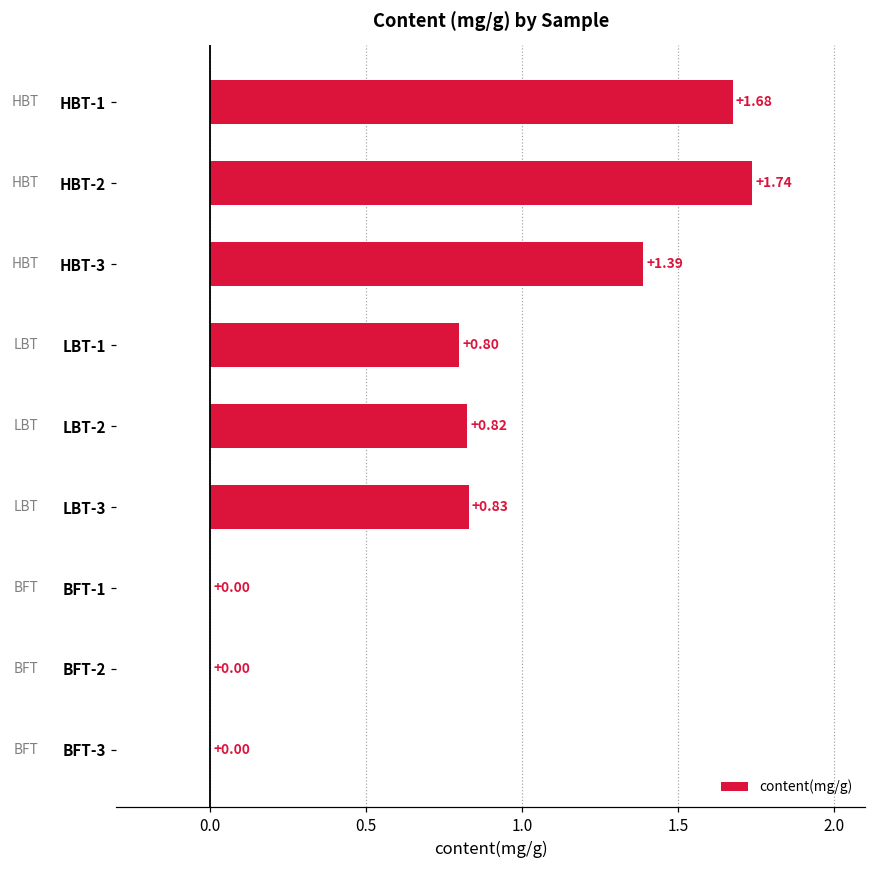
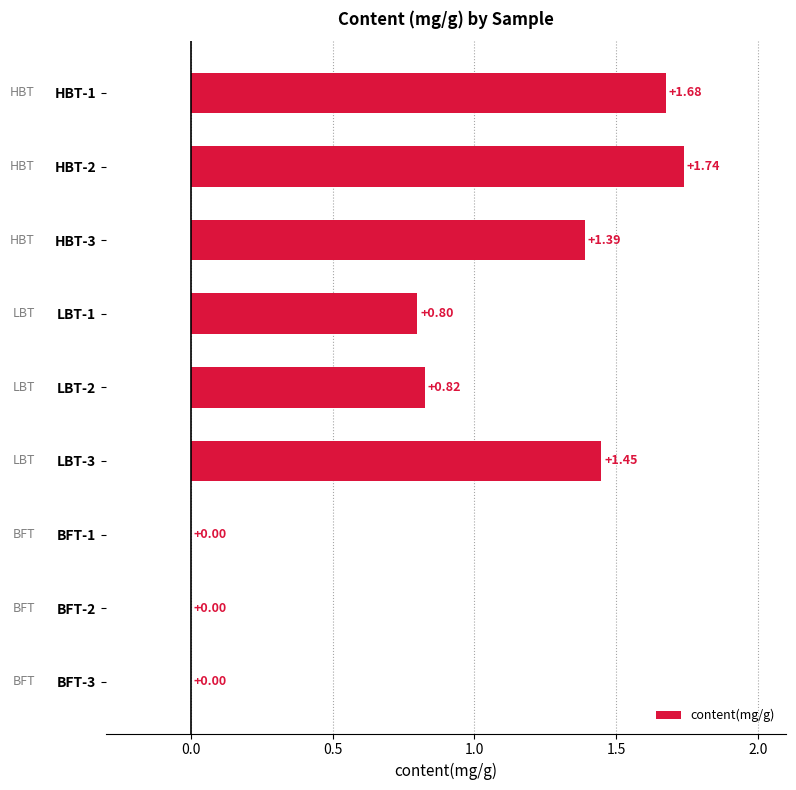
LBT-3: +0.83 -> +1.45
